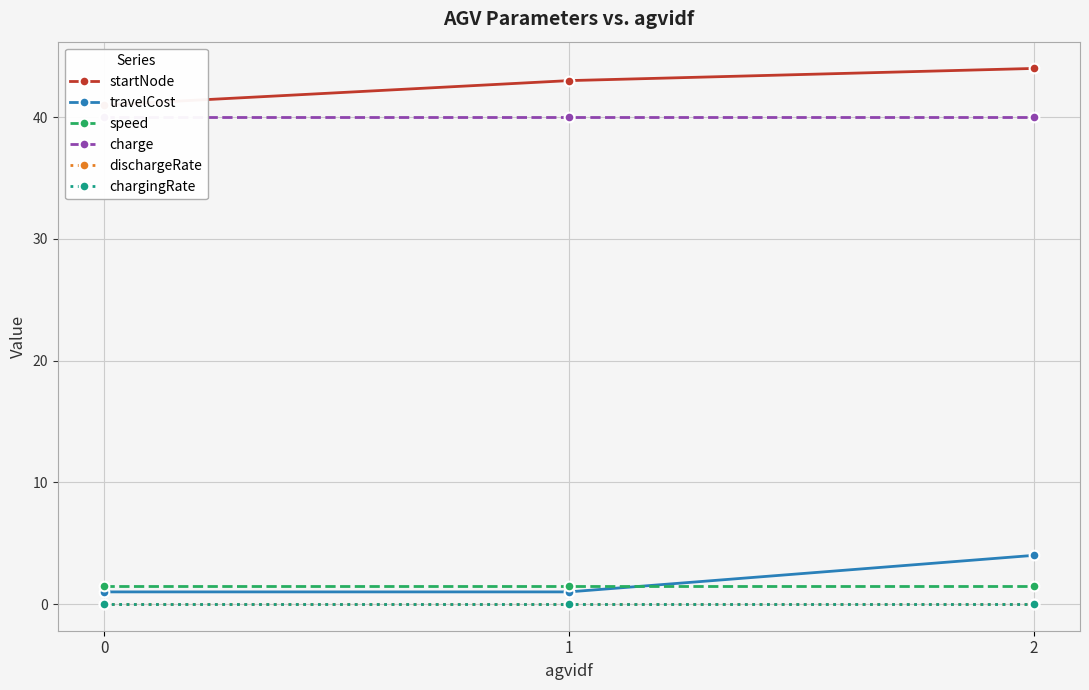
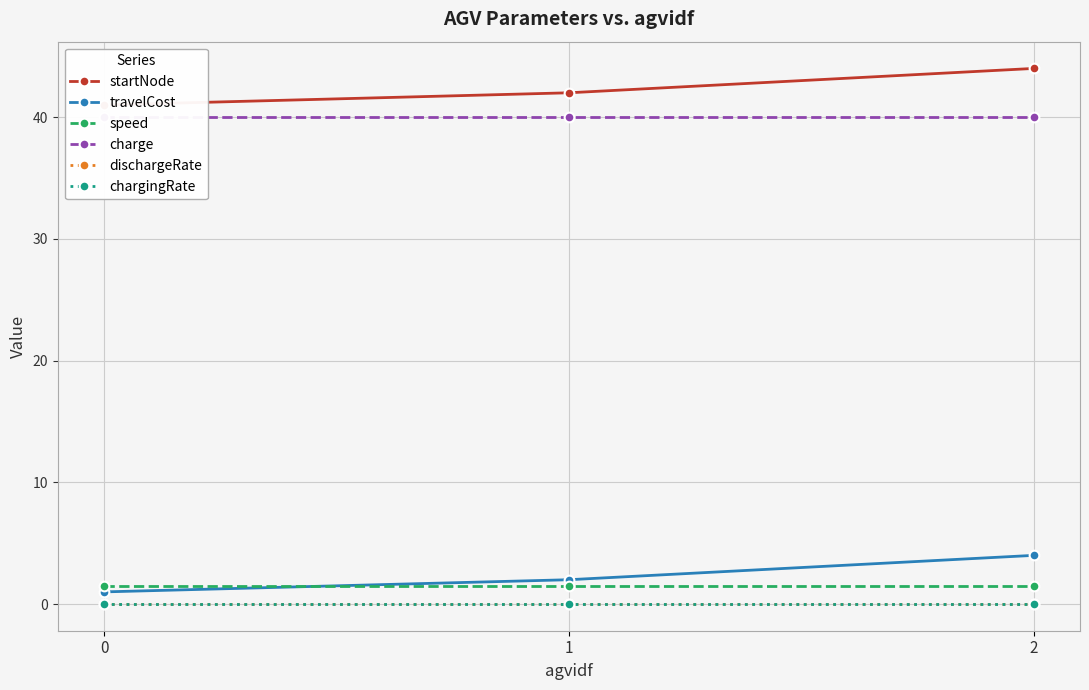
startNode, 1: 43 -> 42
travelCost, 1: 1 -> 2
